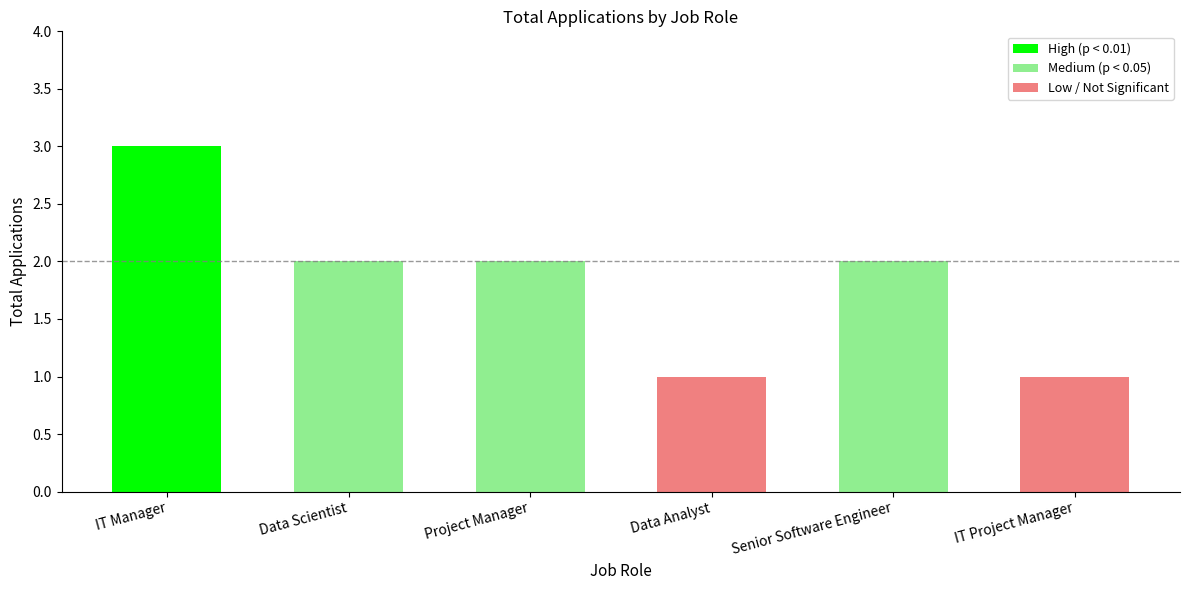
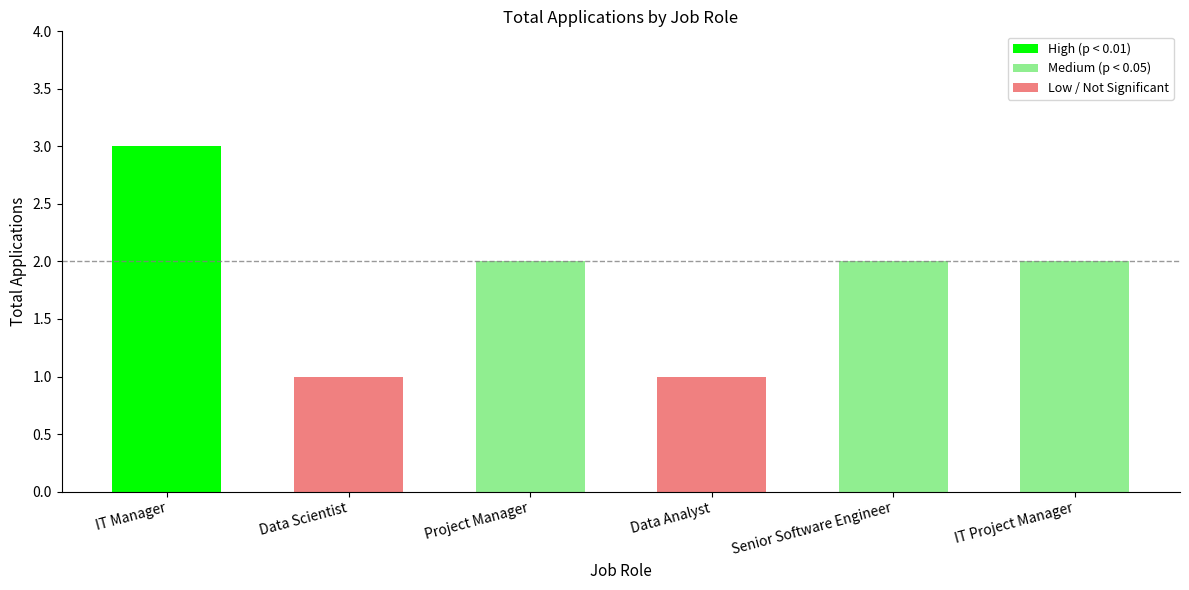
Data Scientist: 2 -> 1
IT Project Manager: 1 -> 2
